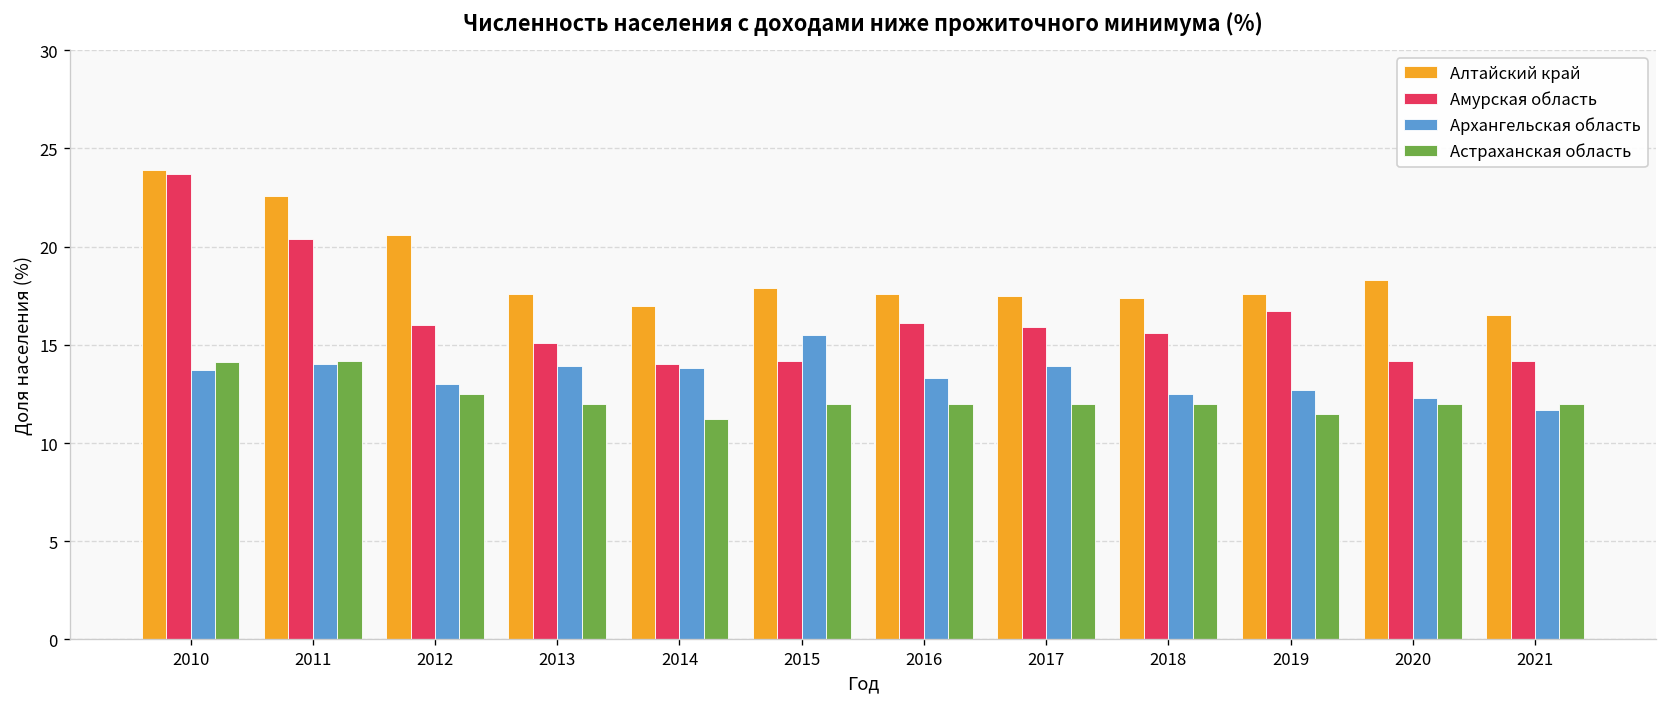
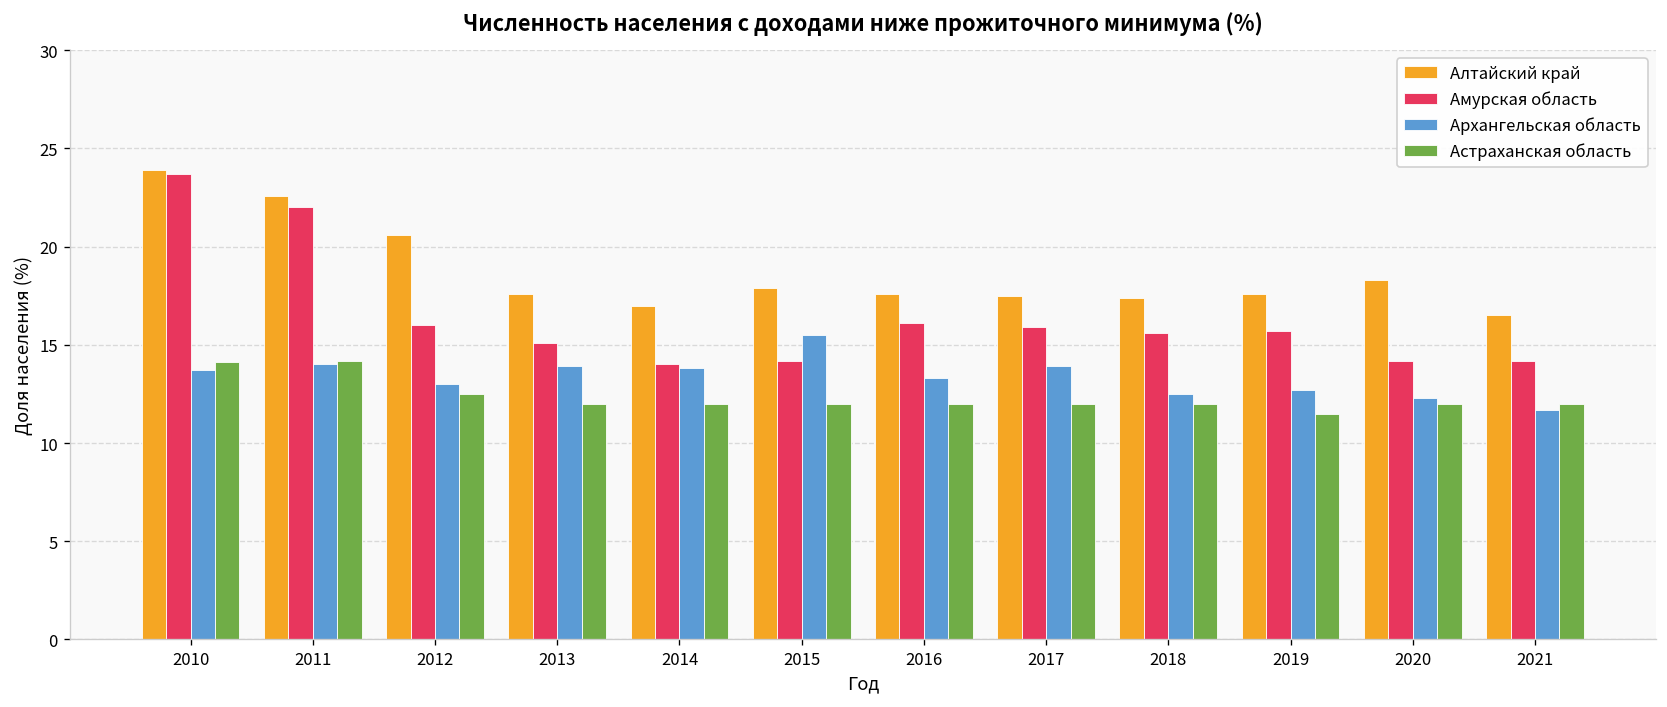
Амурская область, 2011: 20.4 -> 22.0
Астраханская область, 2014: 11.2 -> 12.0
Амурская область, 2019: 16.7 -> 15.7
